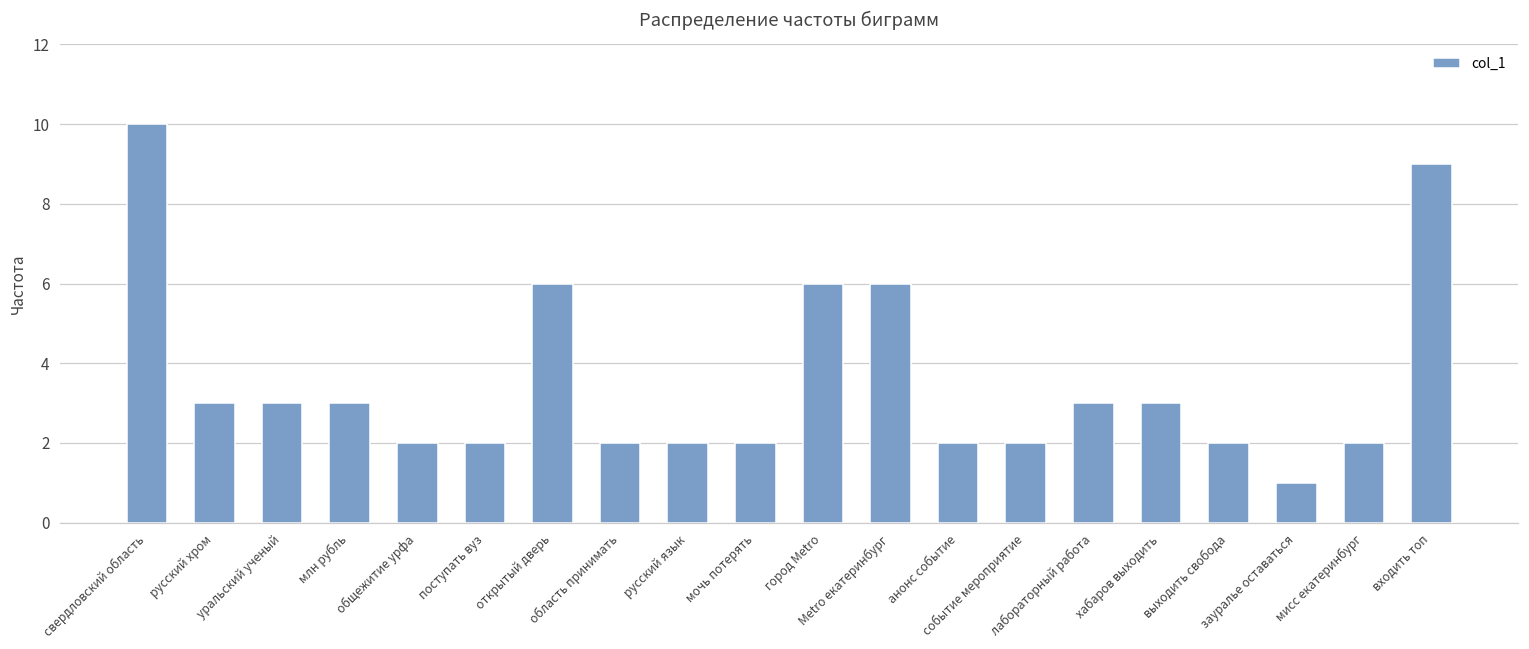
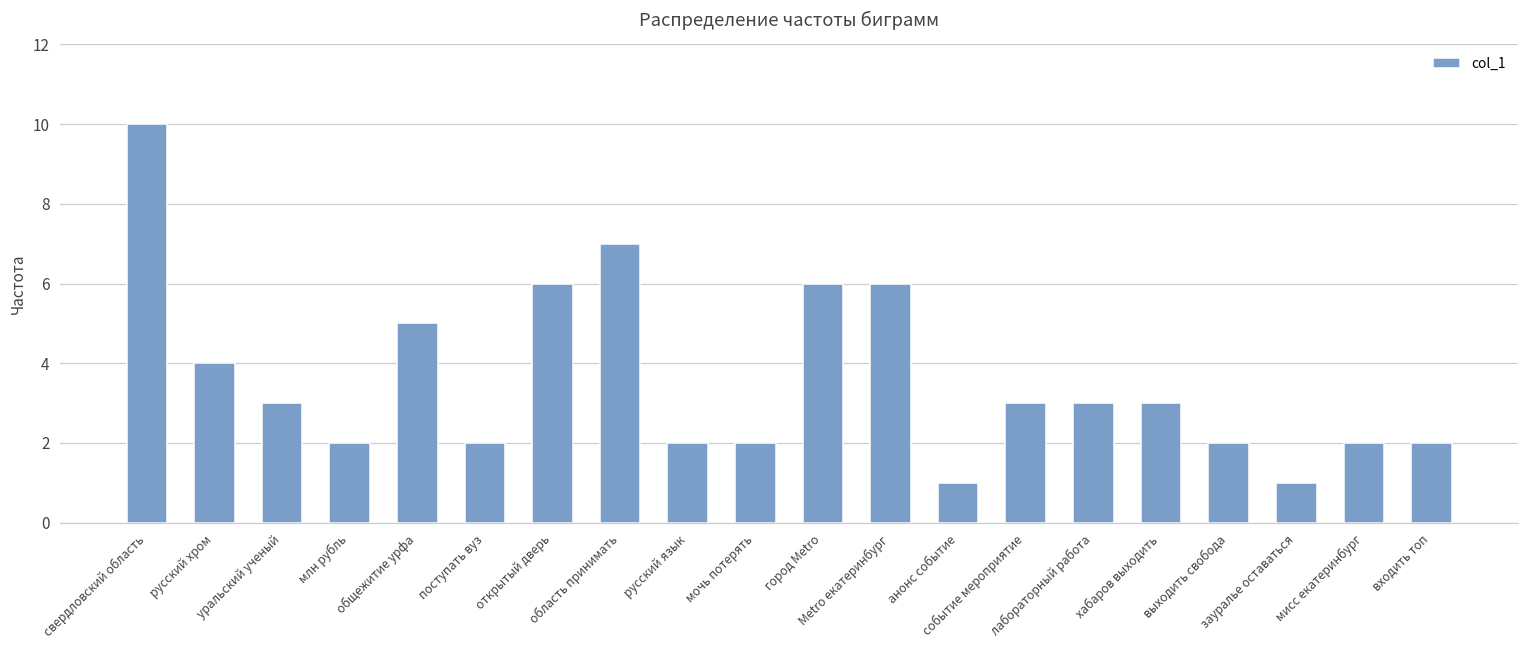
русский хром: 3 -> 4
млн рубль: 3 -> 2
общежитие урфа: 2 -> 5
область принимать: 2 -> 7
анонс событие: 2 -> 1
событие мероприятие: 2 -> 3
входить топ: 9 -> 2
